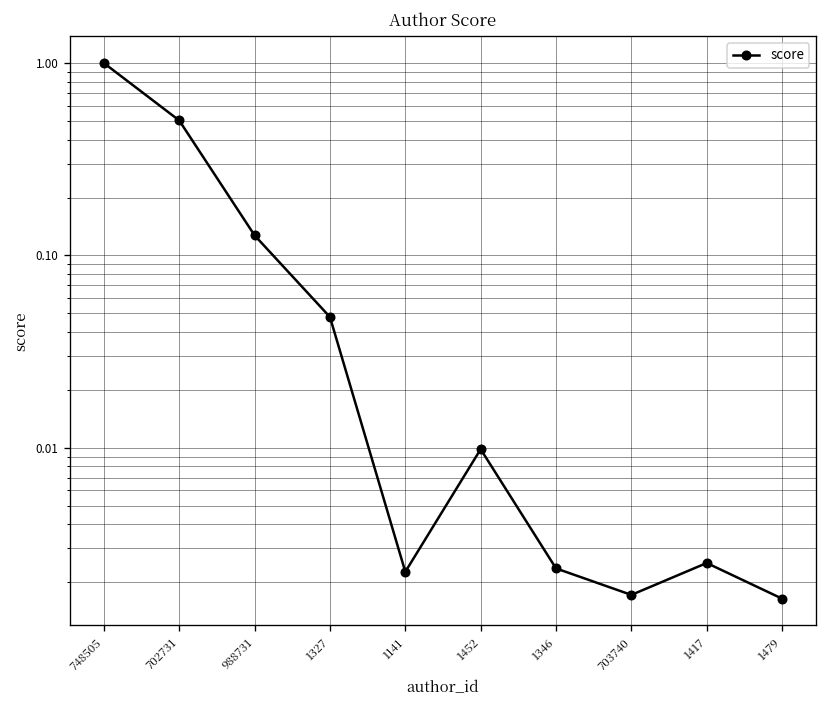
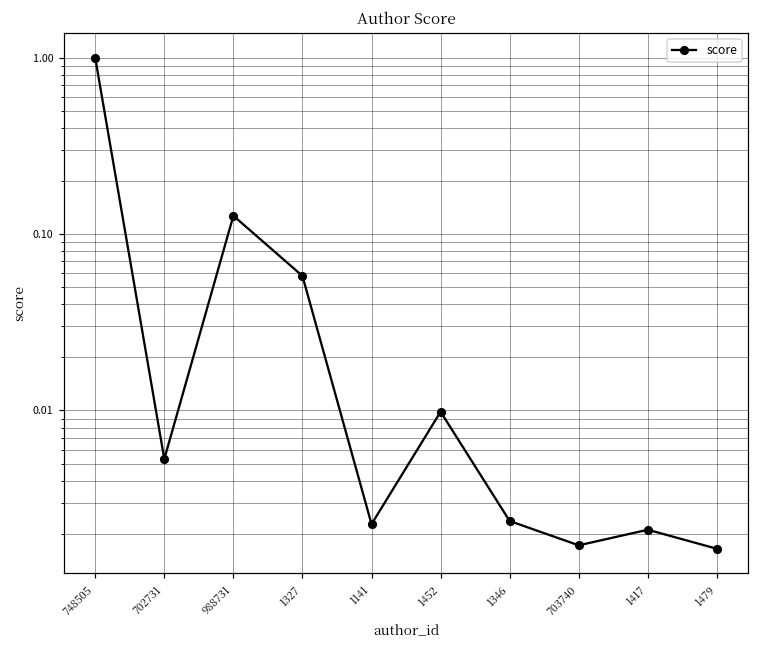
702731: 0.50 -> 0.0053
1327: 0.048 -> 0.058
1417: 0.0025 -> 0.0021
